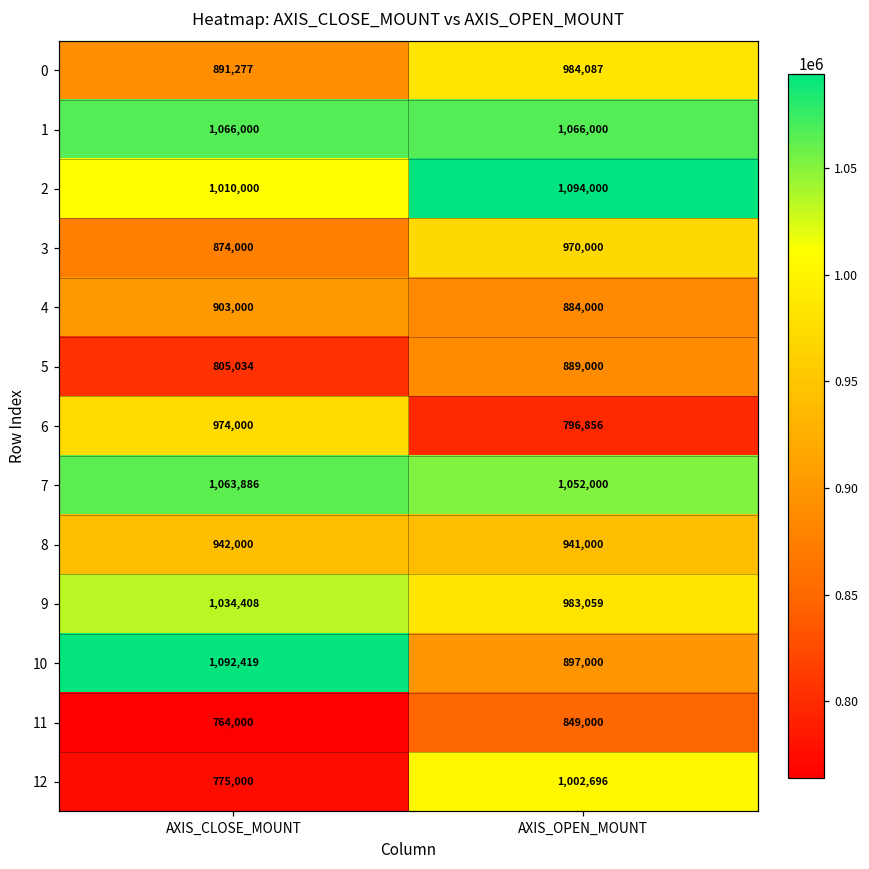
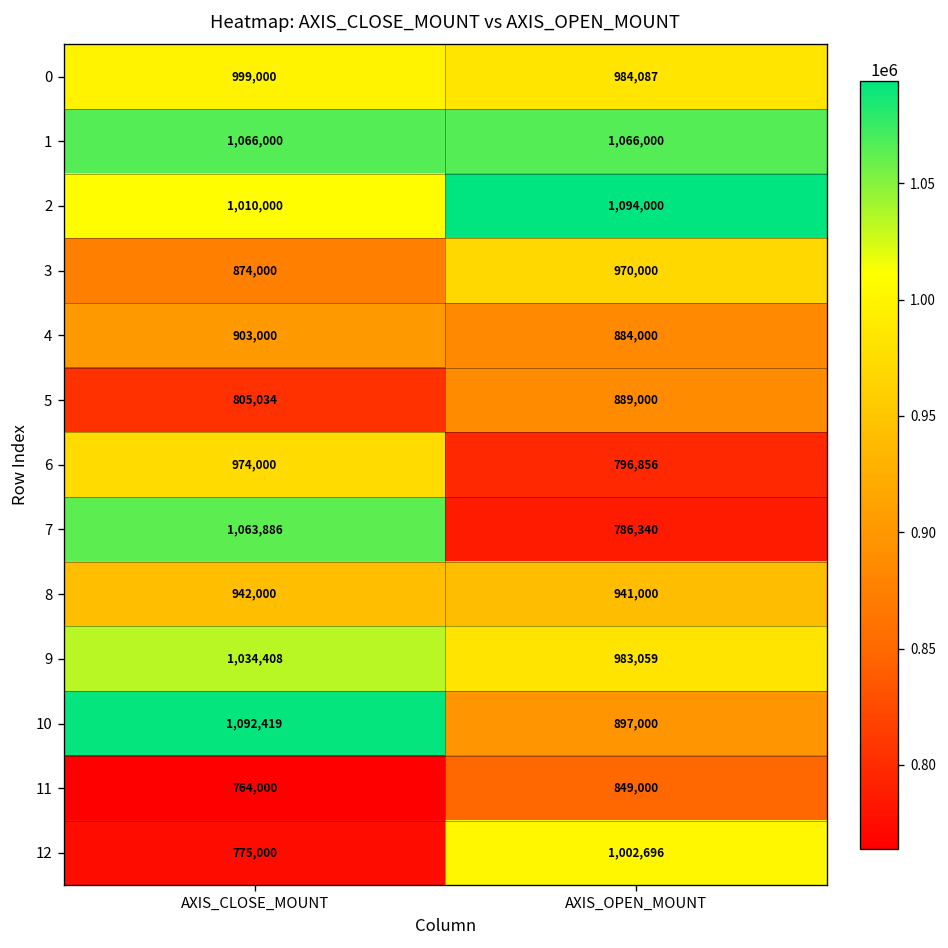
0, AXIS_CLOSE_MOUNT: 891,277 -> 999,000
7, AXIS_OPEN_MOUNT: 1,052,000 -> 786,340
